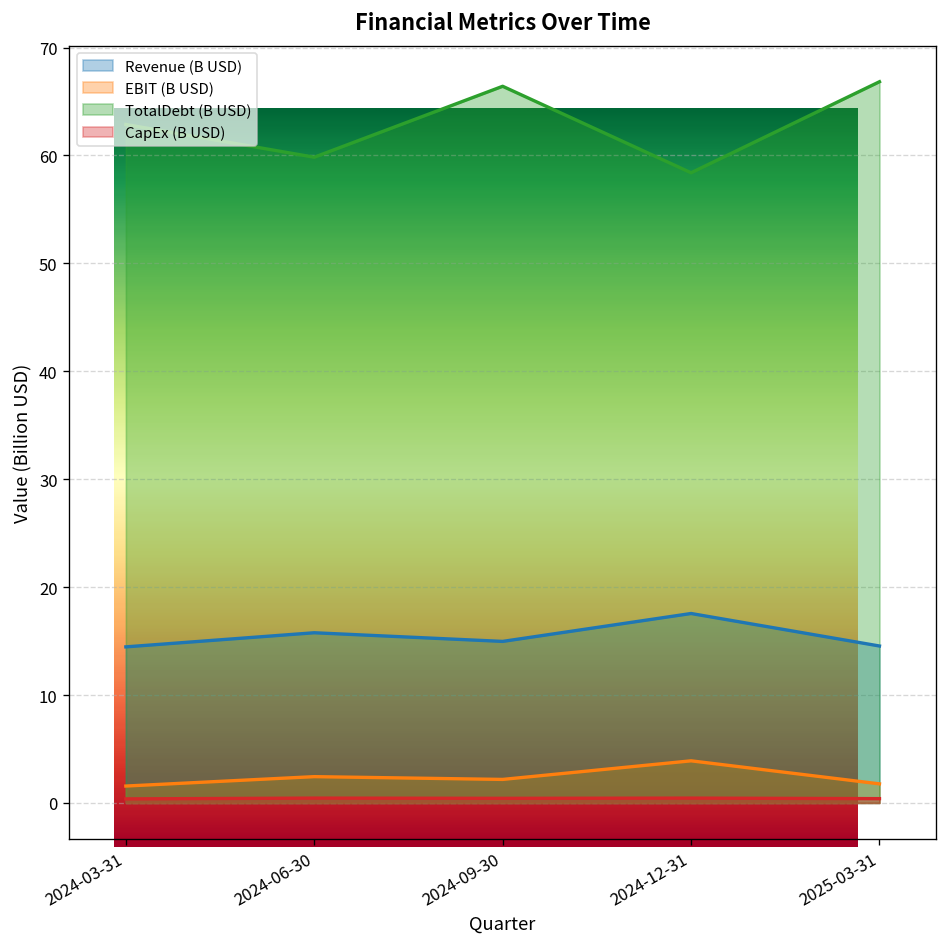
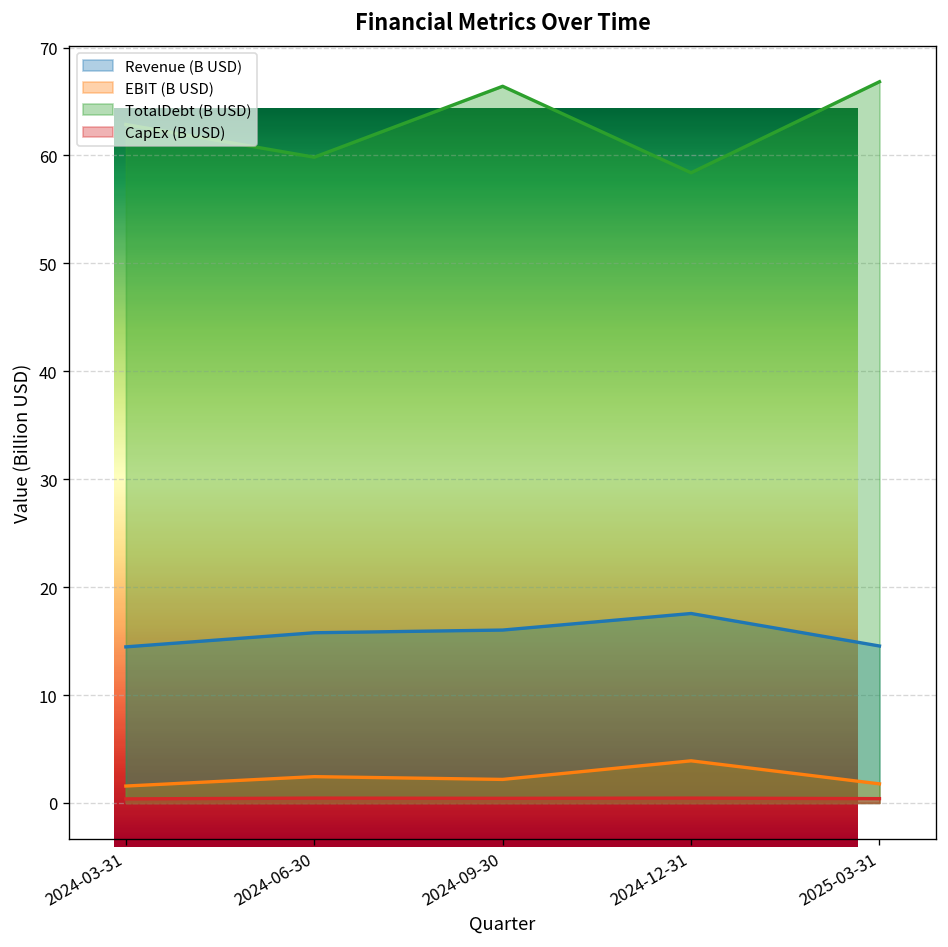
Financial Metrics Over Time, Revenue (B USD), 2024-09-30: 15 -> 16
